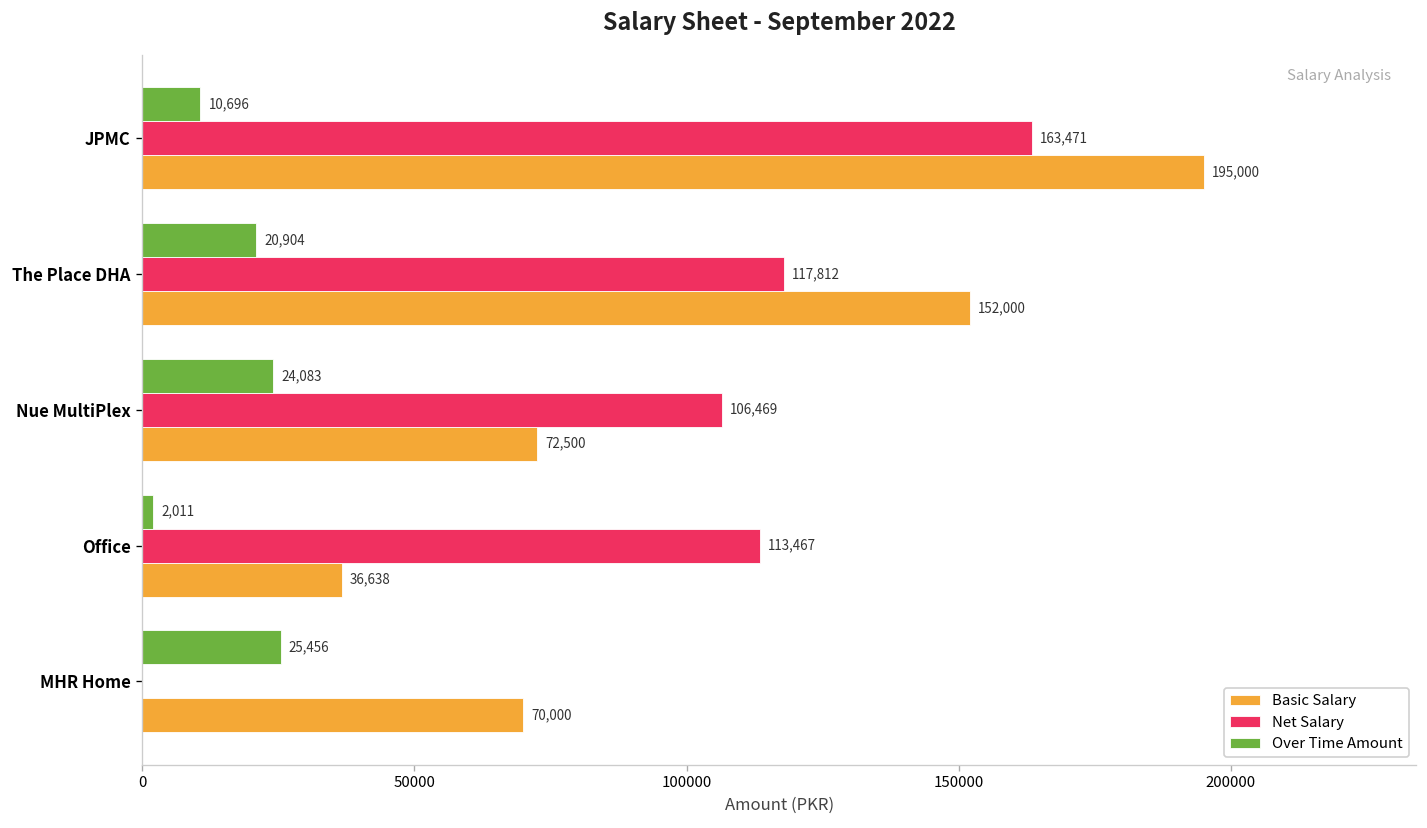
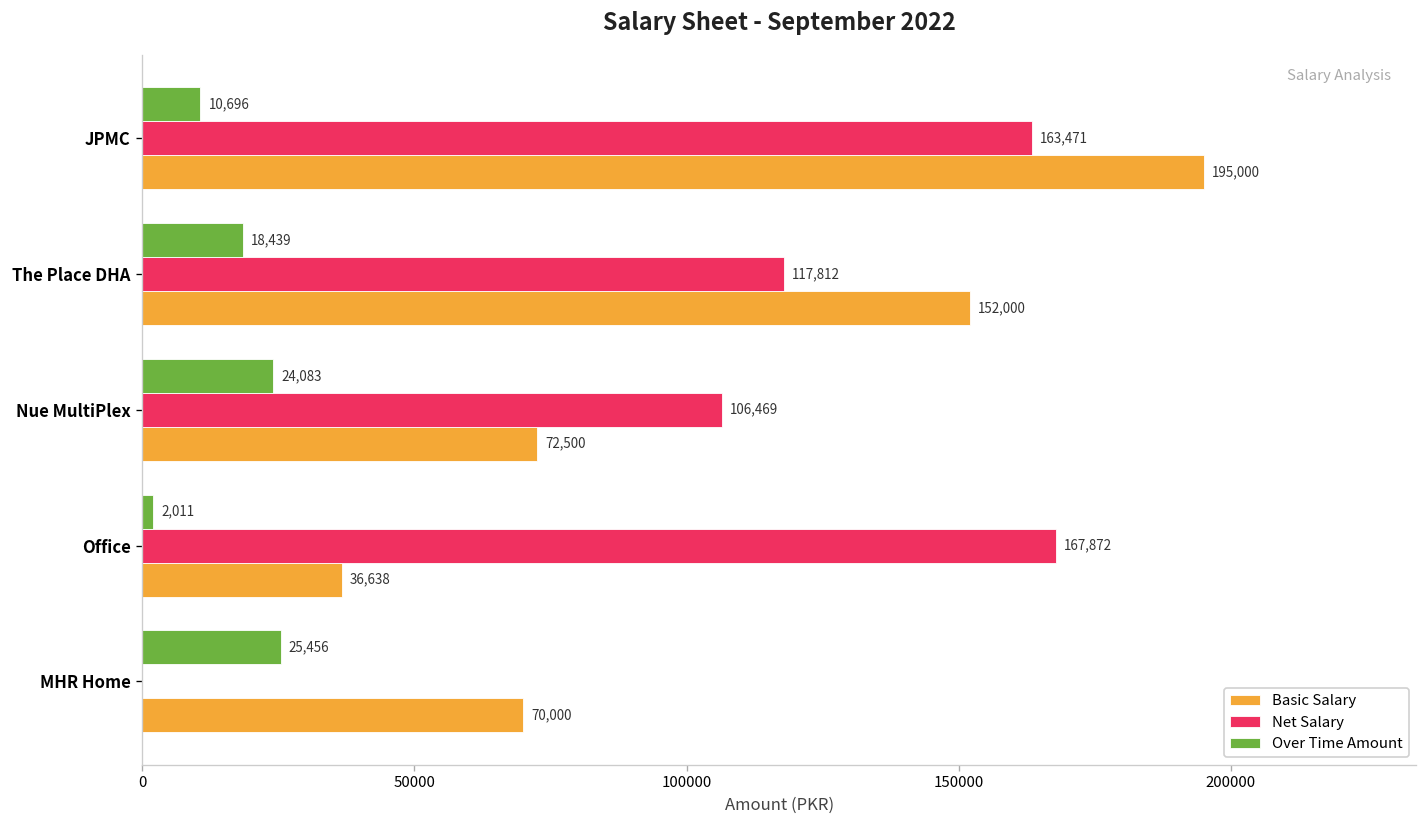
Over Time Amount, The Place DHA: 20,904 -> 18,439
Net Salary, Office: 113,467 -> 167,872
